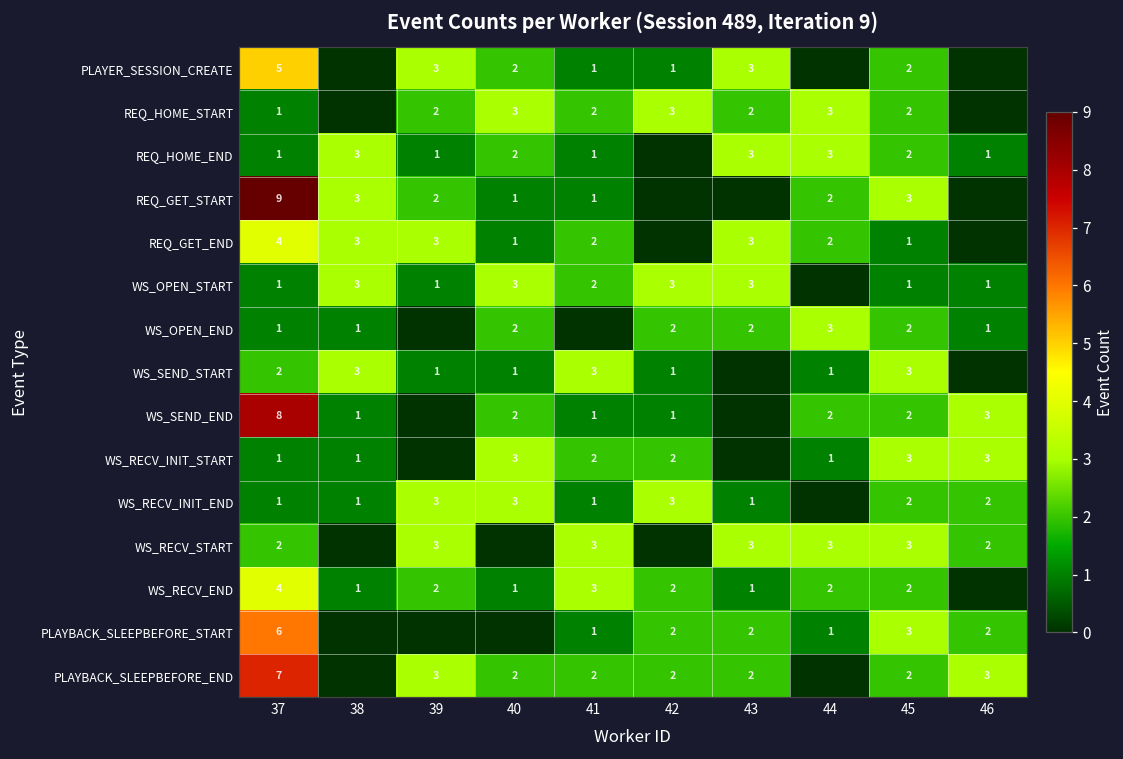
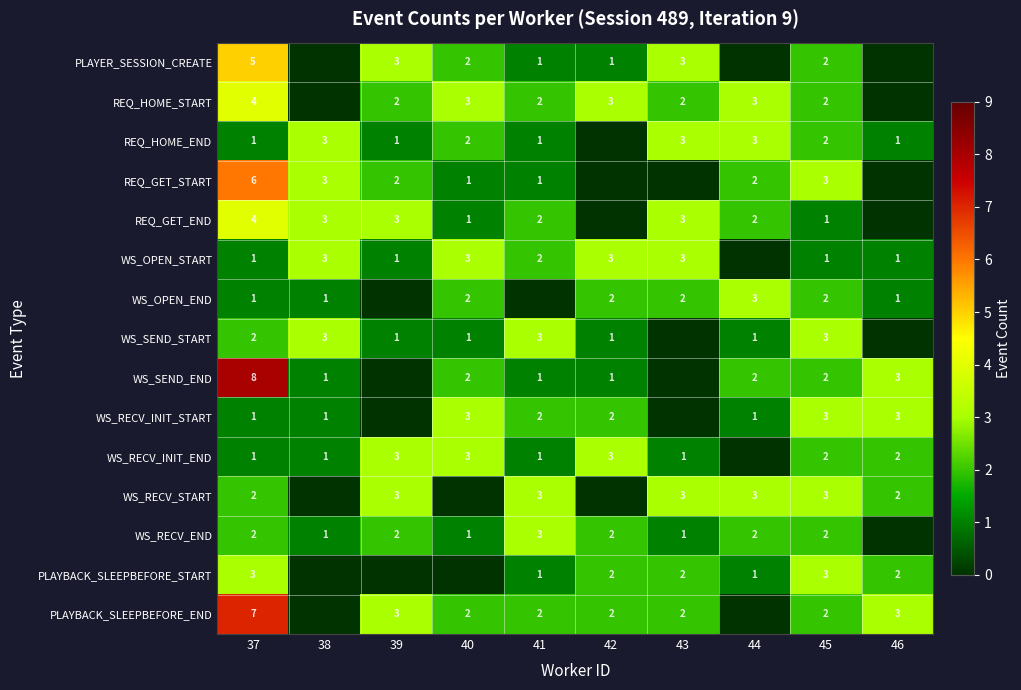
REQ_HOME_START, 37: 1 -> 4
REQ_GET_START, 37: 9 -> 6
WS_RECV_END, 37: 4 -> 2
PLAYBACK_SLEEPBEFORE_START, 37: 6 -> 3
